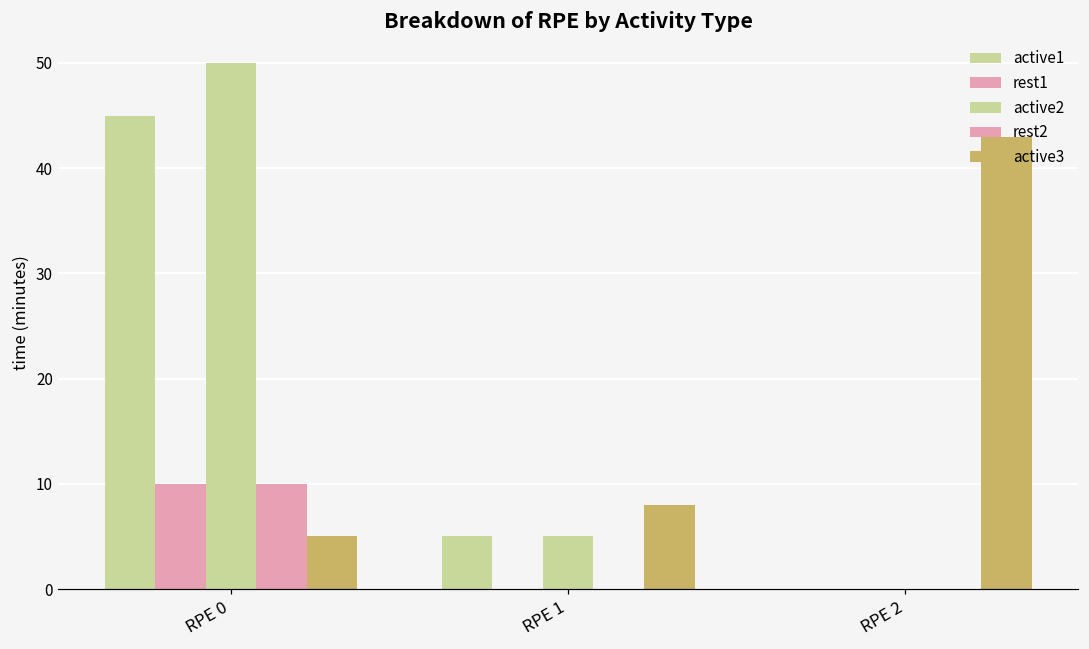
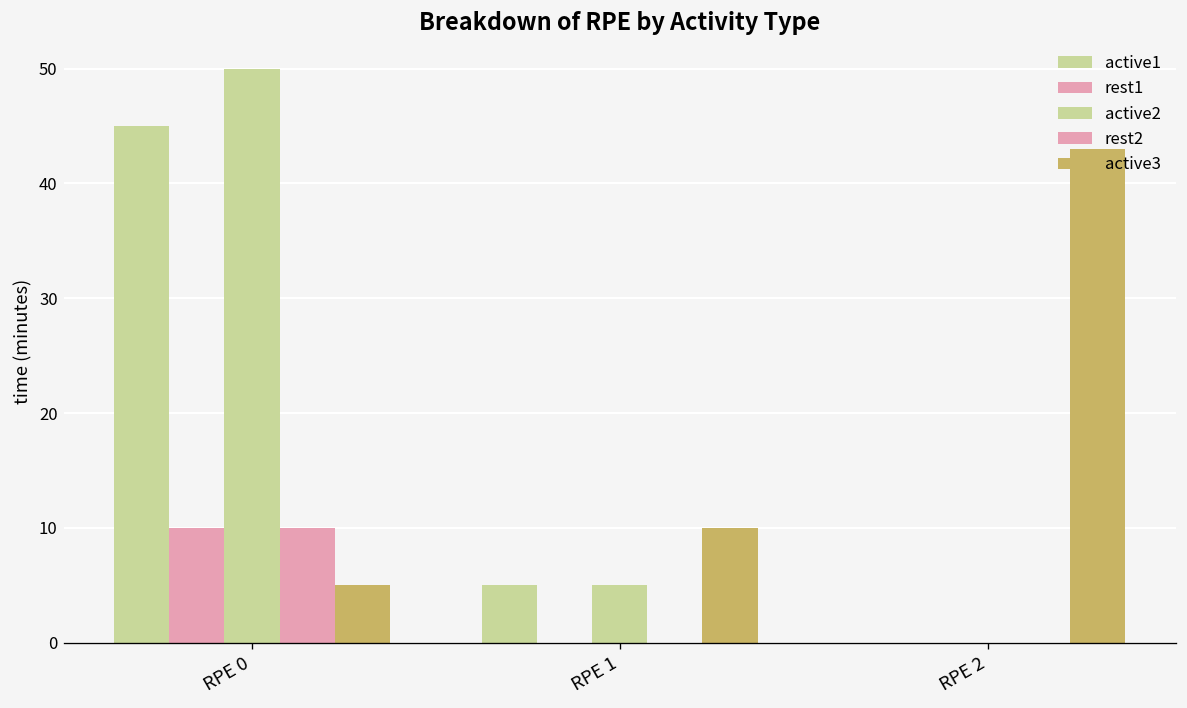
active3, RPE 1: 8 -> 10
